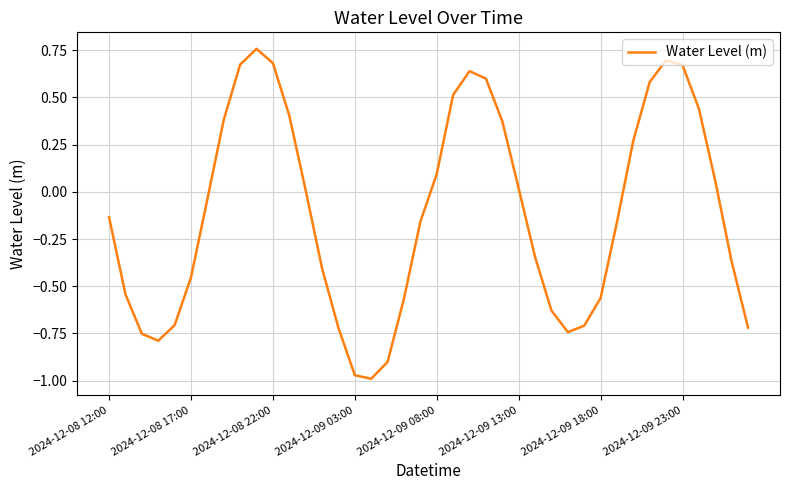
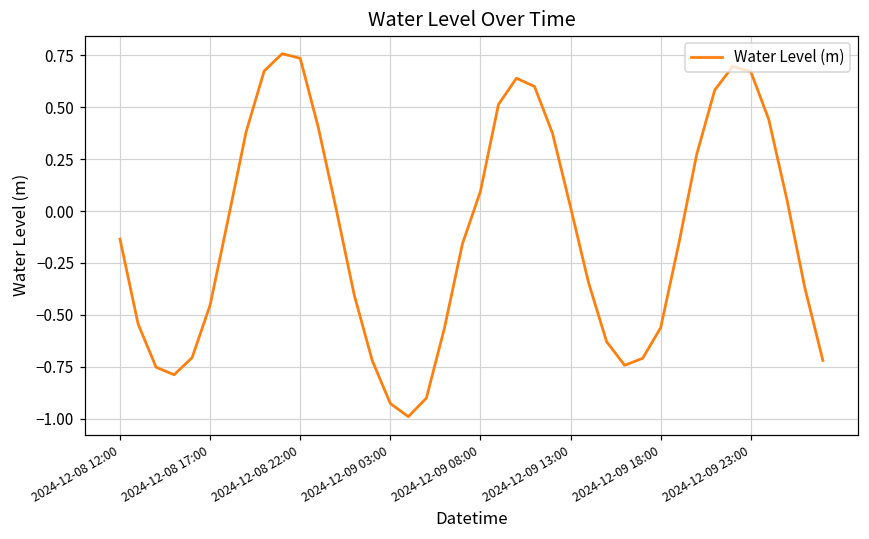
2024-12-08 22:00: 0.68 -> 0.74
2024-12-09 03:00: -0.97 -> -0.93
